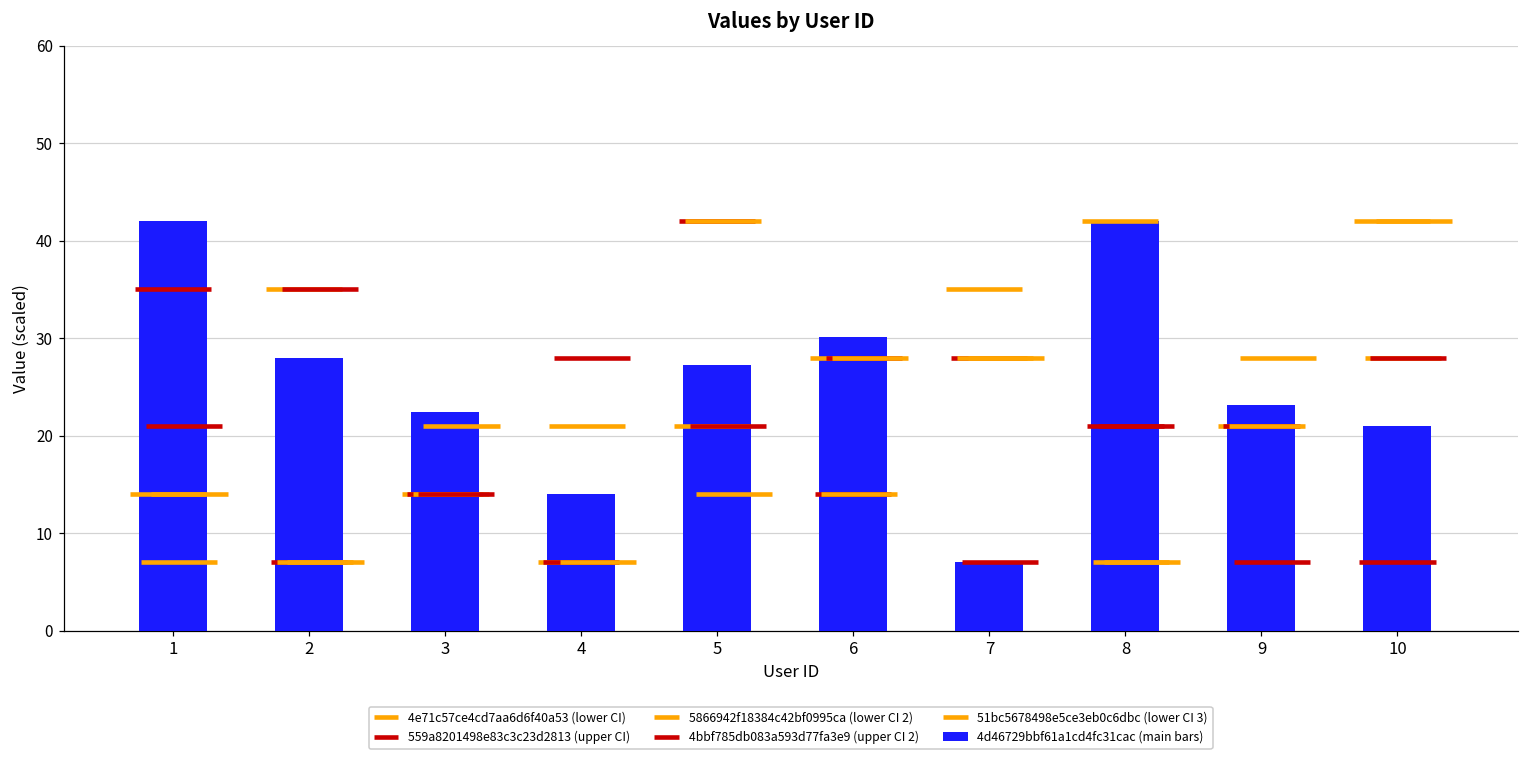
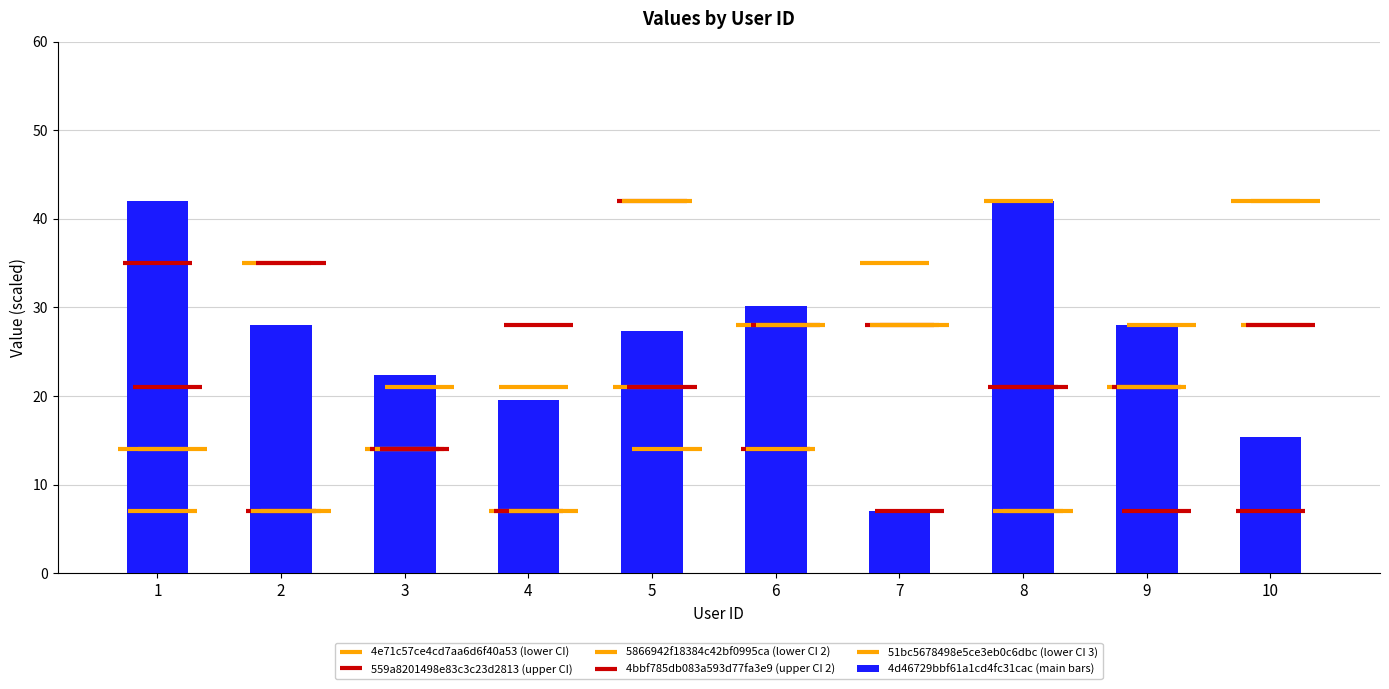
4: 14 -> 20
9: 23 -> 28
10: 21 -> 15
